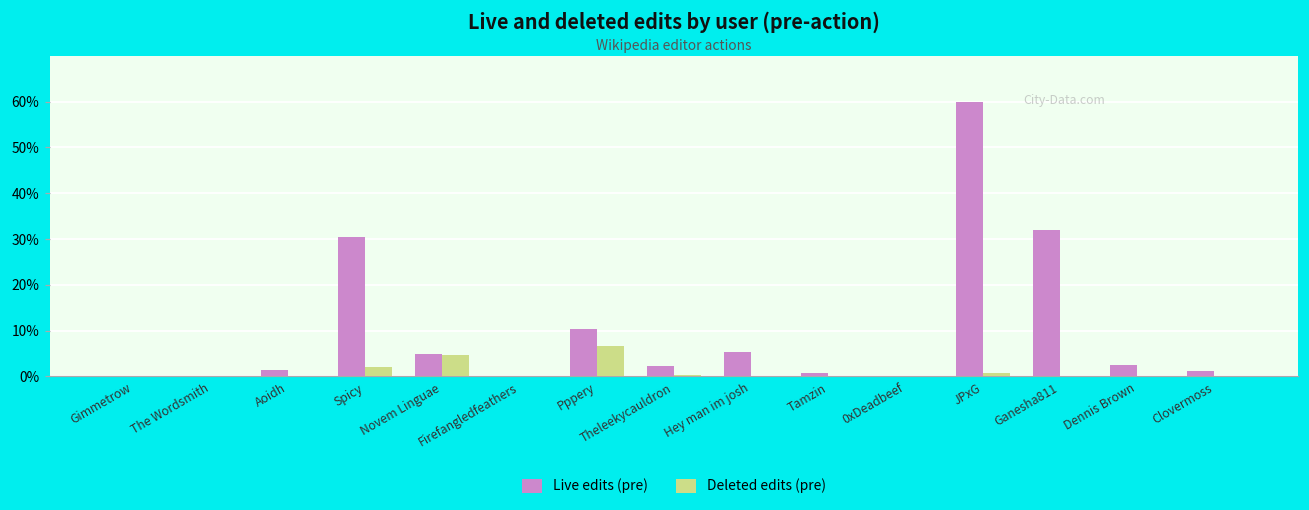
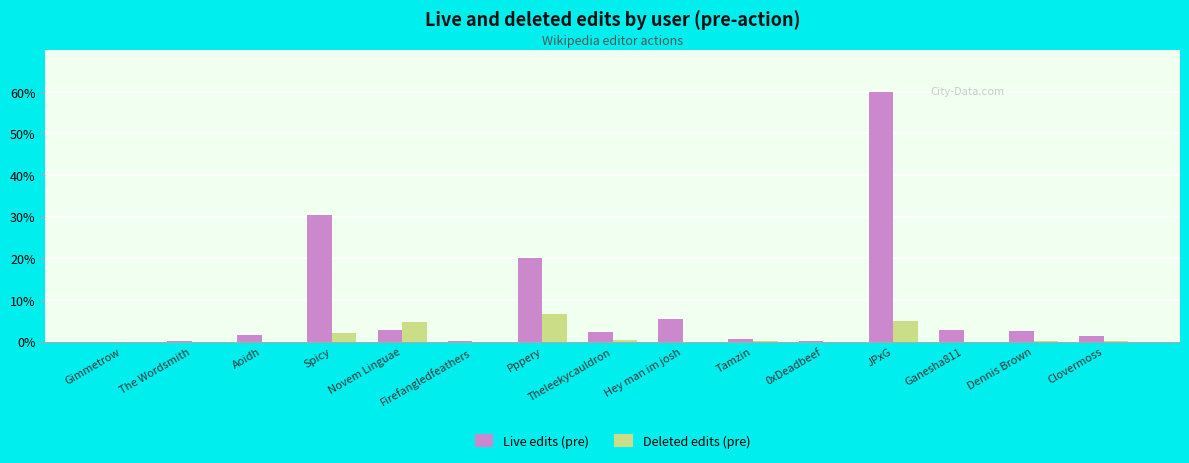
Live edits (pre), Novem Linguae: 5% -> 3%
Live edits (pre), Pppery: 10% -> 20%
Deleted edits (pre), JPxG: 1% -> 5%
Live edits (pre), Ganesha811: 32% -> 3%
